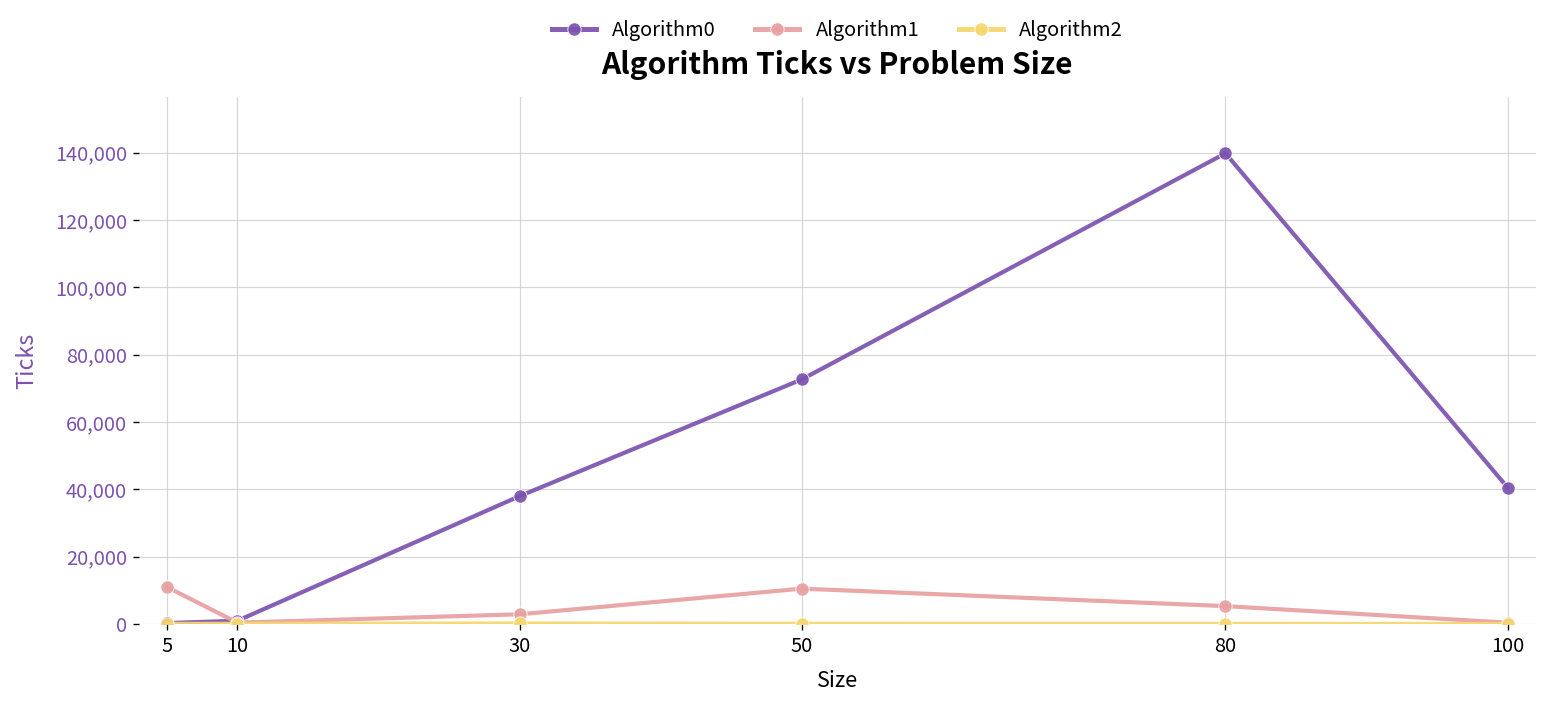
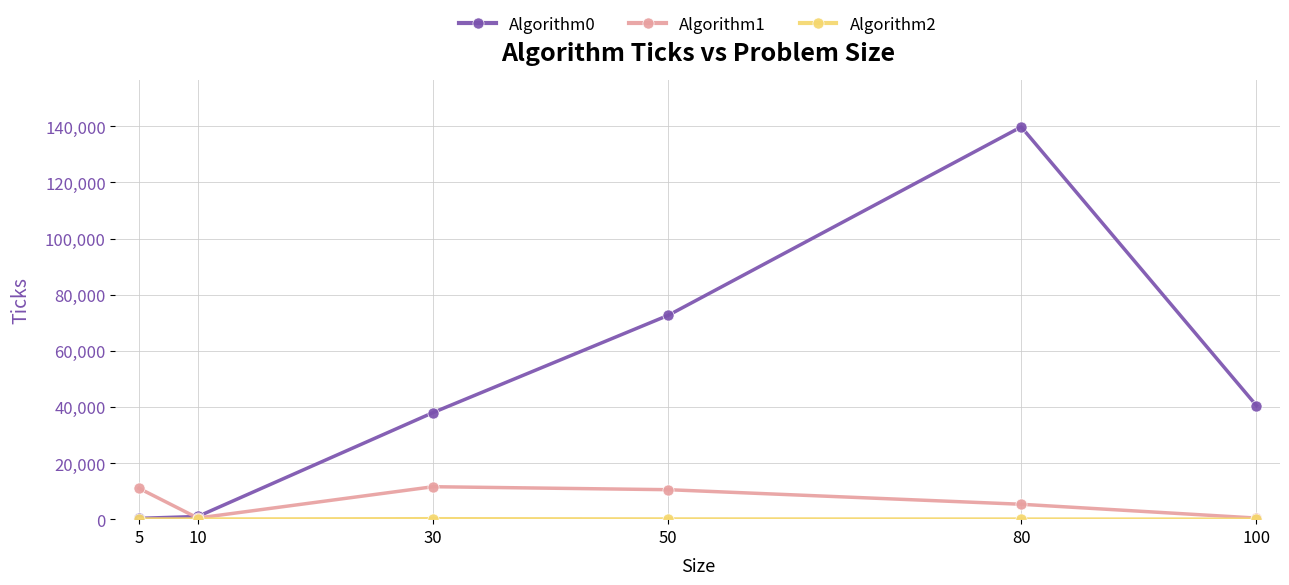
Algorithm1, 30: 3,000 -> 12,000
